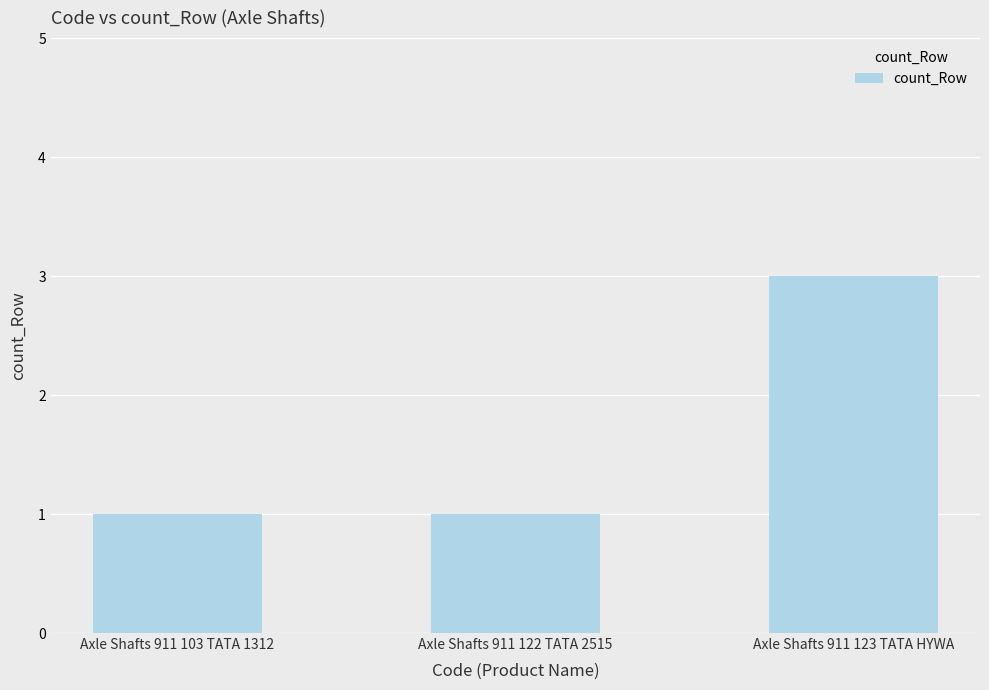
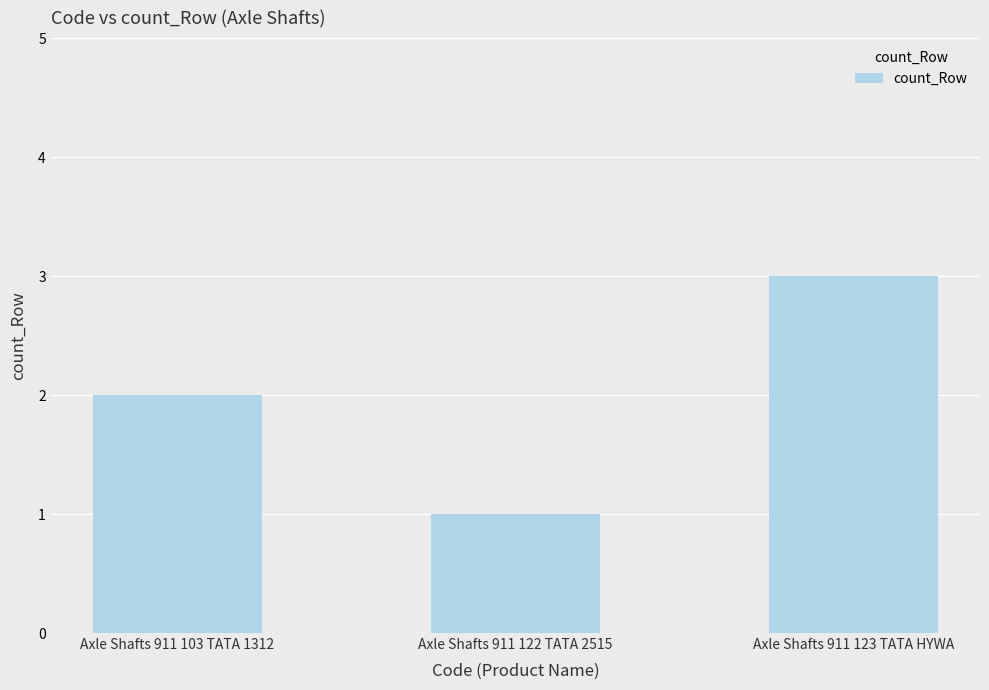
Axle Shafts 911 103 TATA 1312: 1 -> 2
